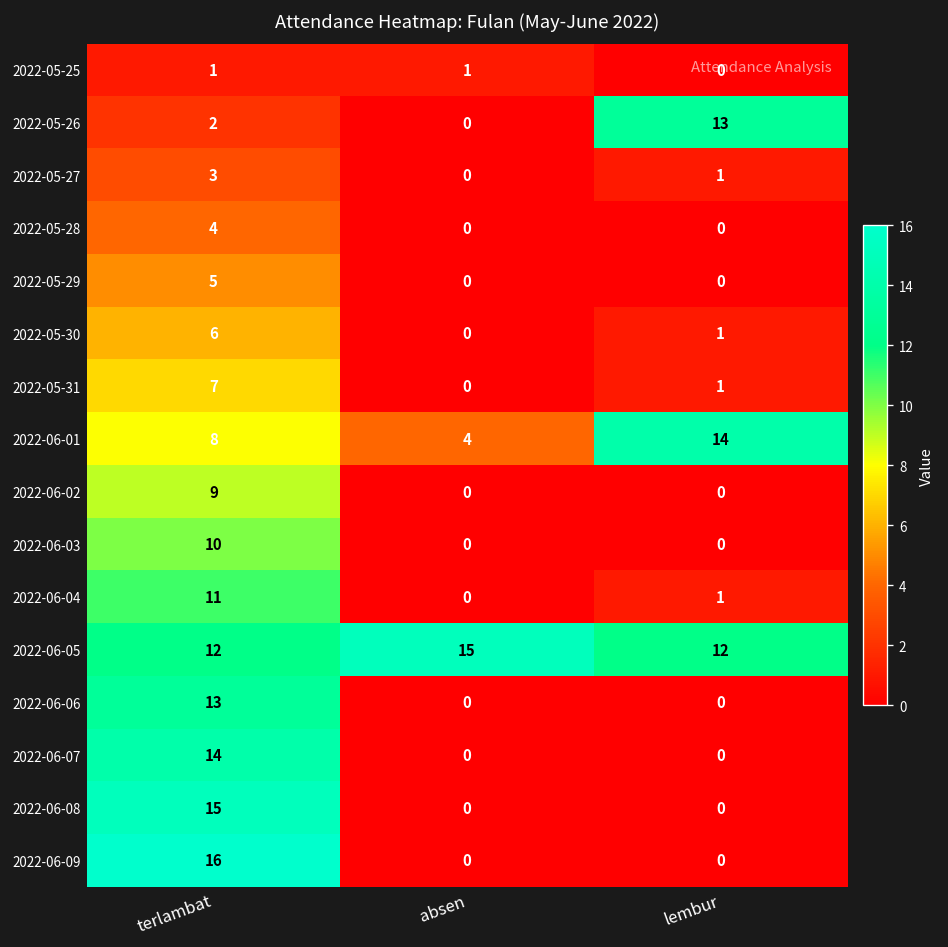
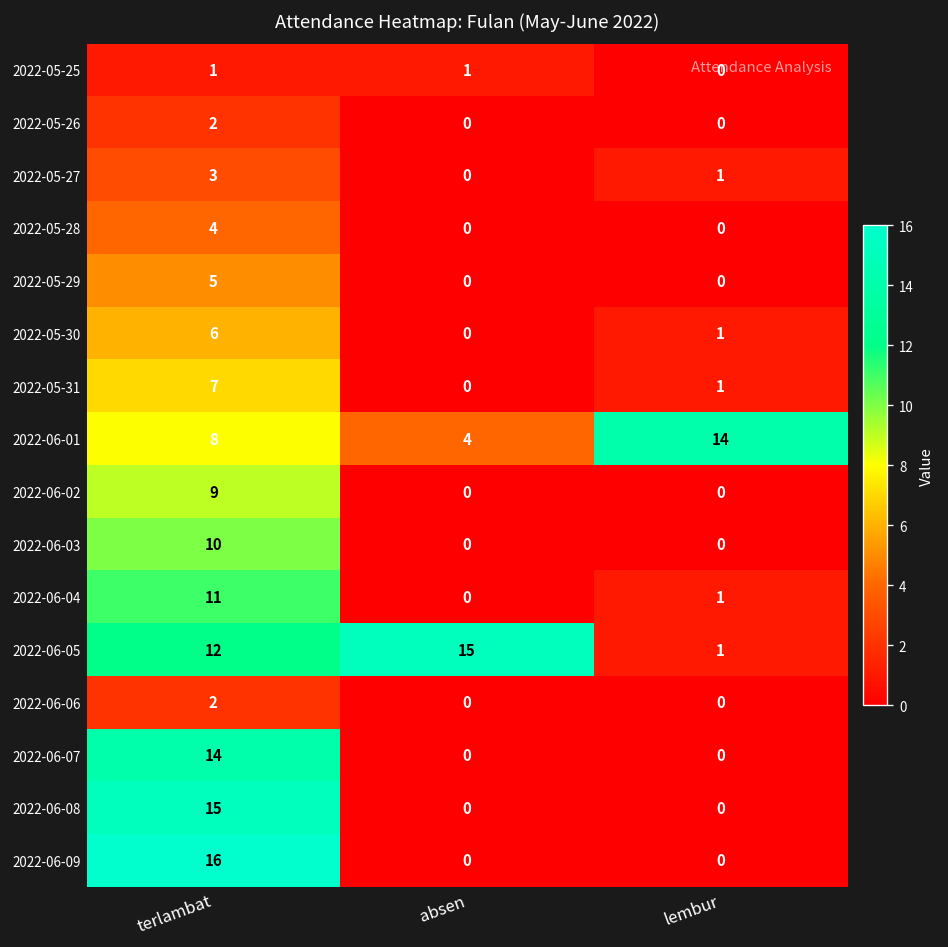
2022-05-26, lembur: 13 -> 0
2022-06-05, lembur: 12 -> 1
2022-06-06, terlambat: 13 -> 2
